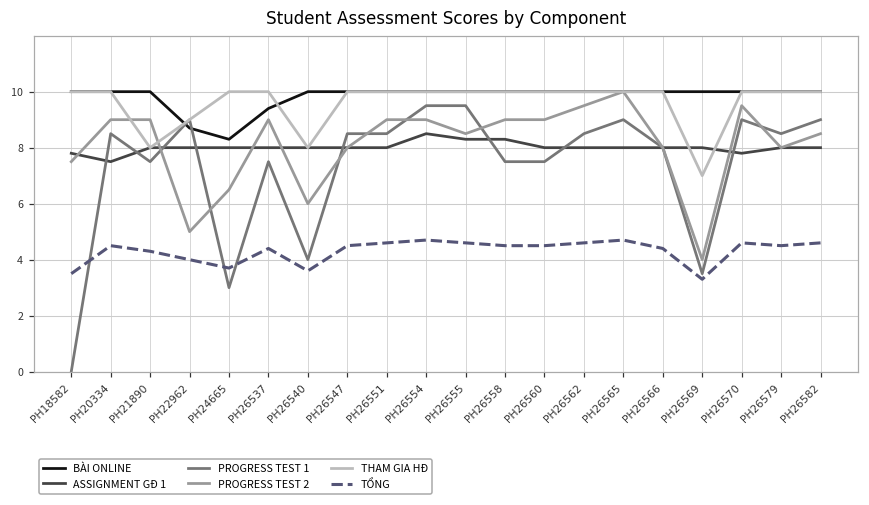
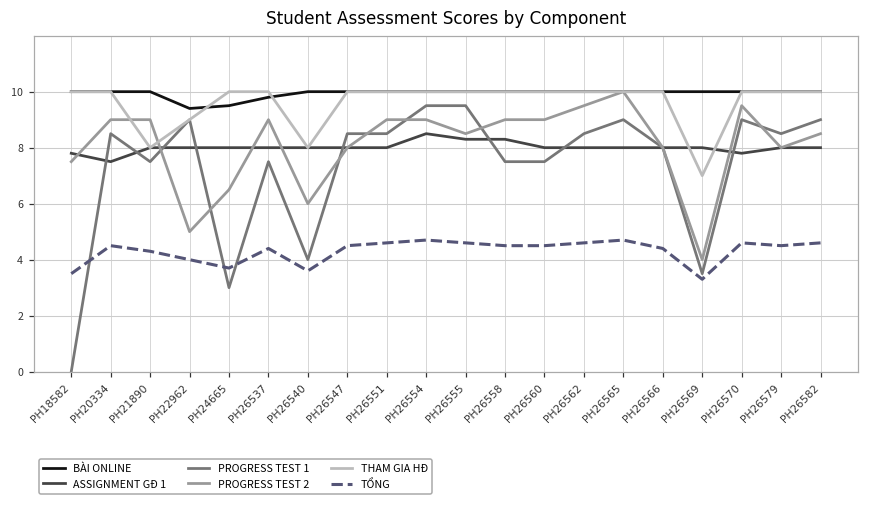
BÀI ONLINE, PH22962: 8.7 -> 9.4
BÀI ONLINE, PH24665: 8.3 -> 9.5
BÀI ONLINE, PH26537: 9.4 -> 9.8
